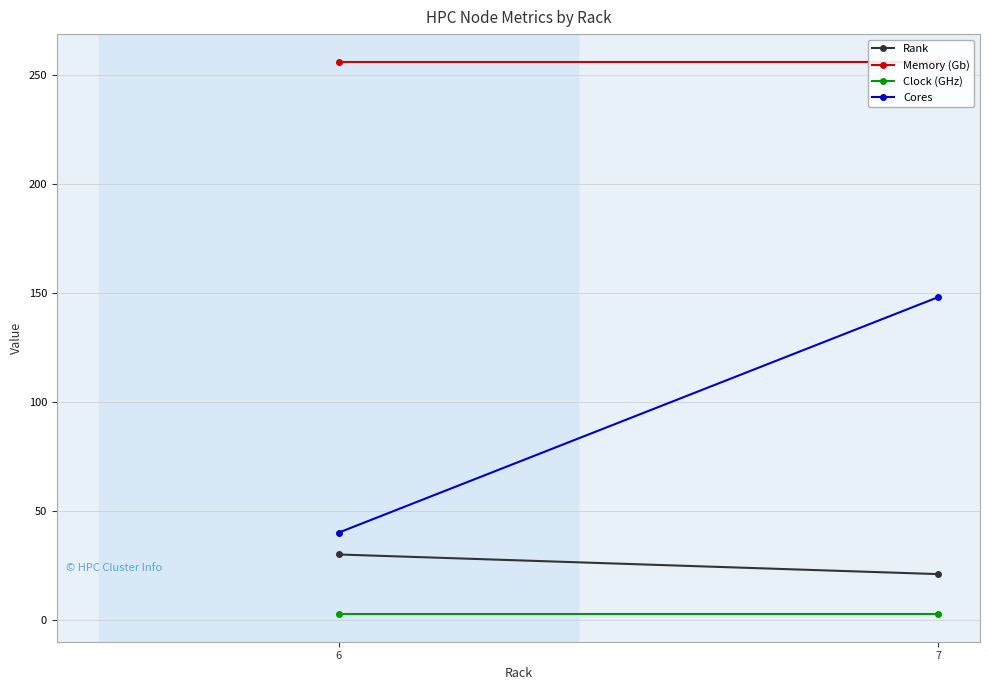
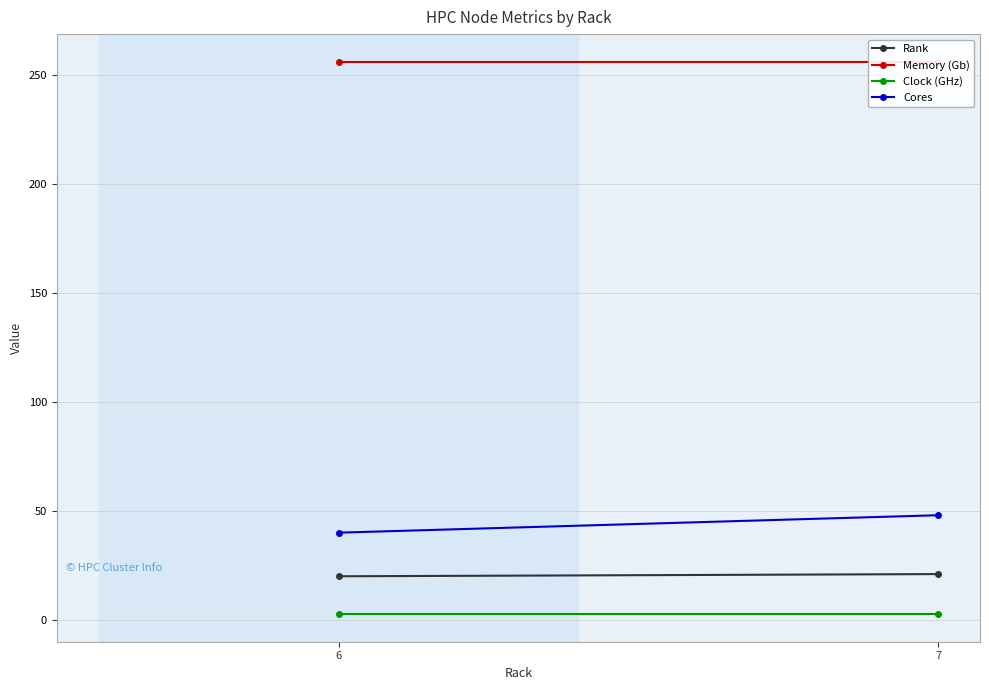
Rank, 6: 30 -> 20
Cores, 7: 148 -> 48
